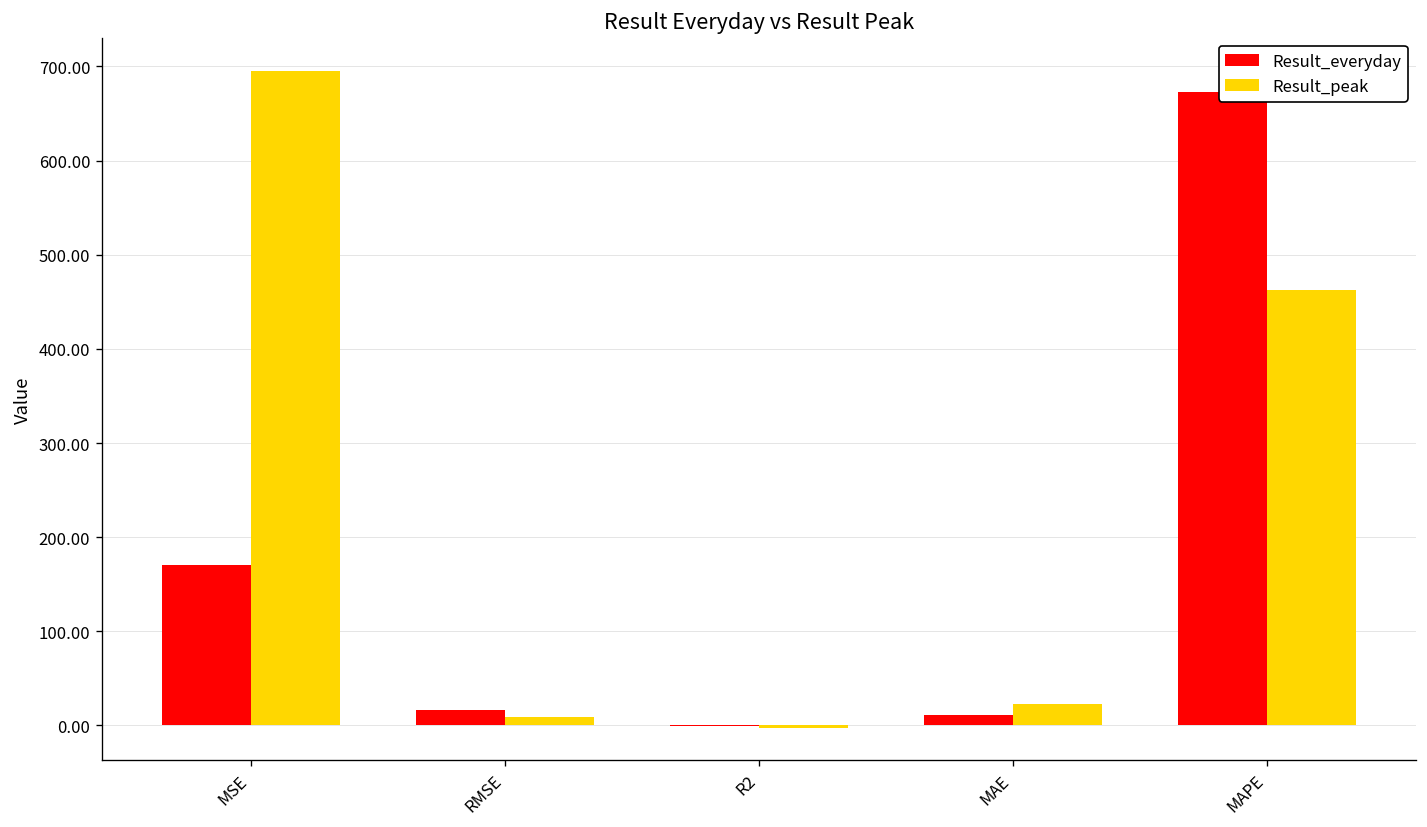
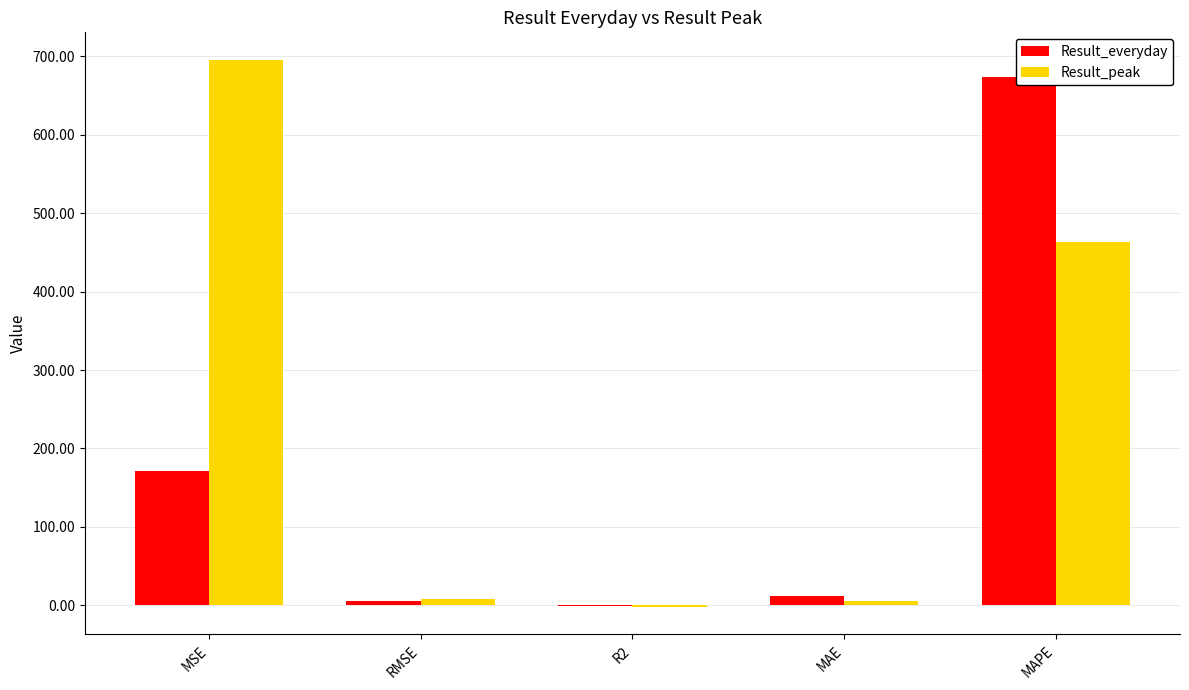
Result_everyday, RMSE: 20 -> 10
Result_peak, MAE: 20 -> 10
